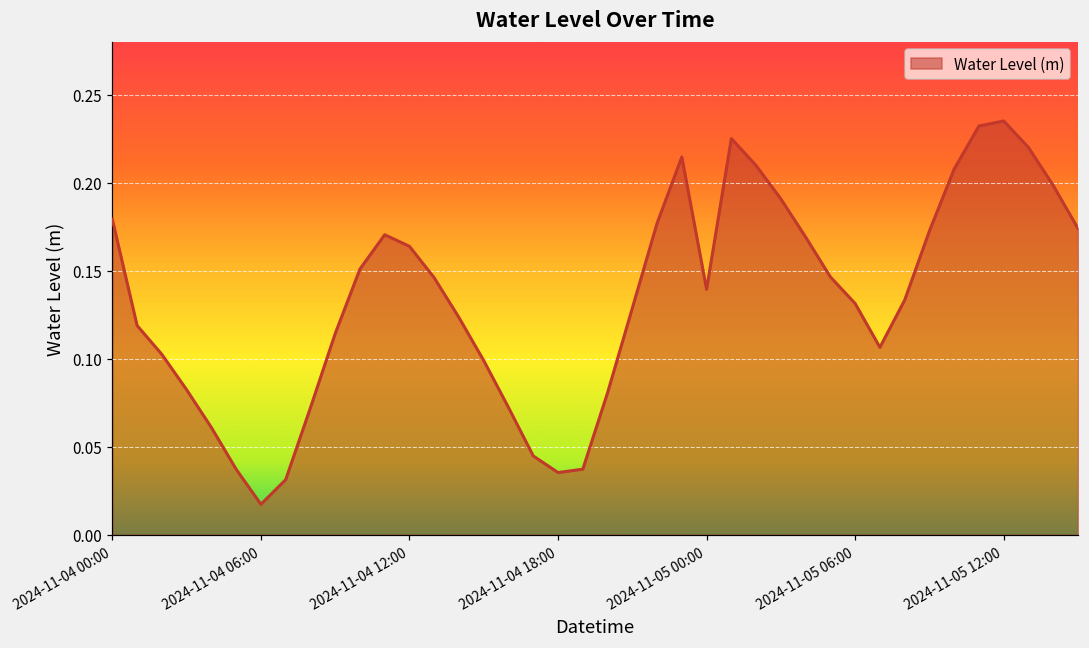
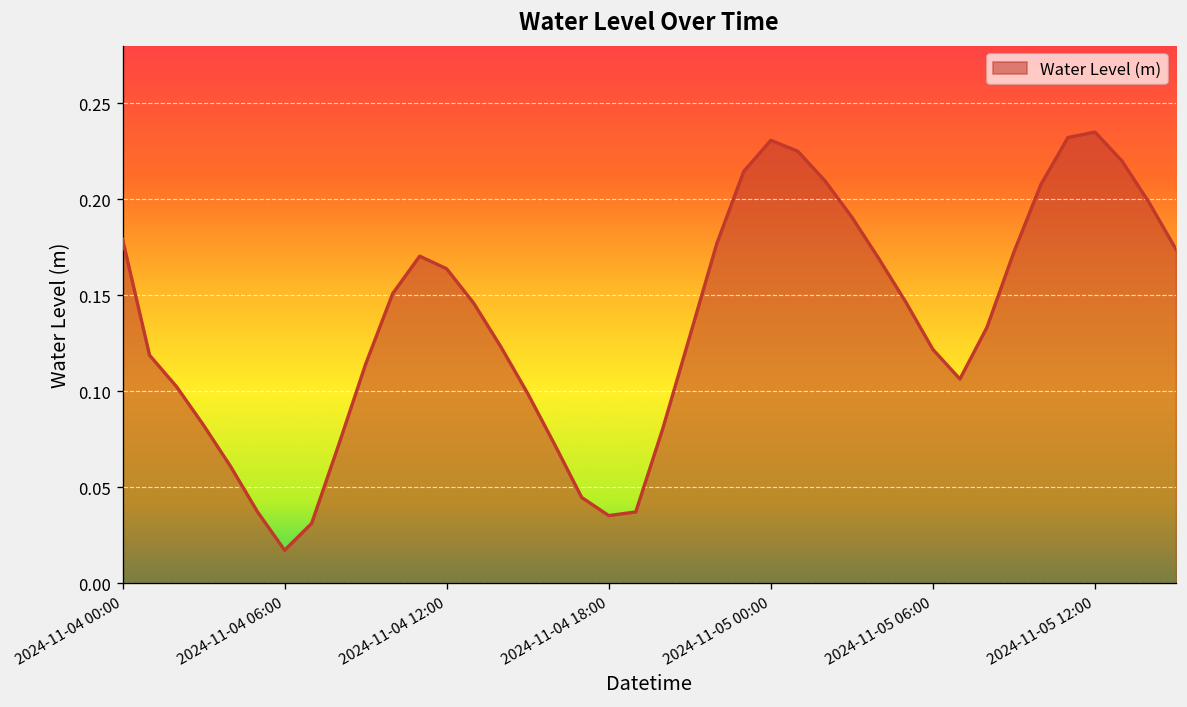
2024-11-05 00:00: 0.139 -> 0.231
2024-11-05 06:00: 0.131 -> 0.122
